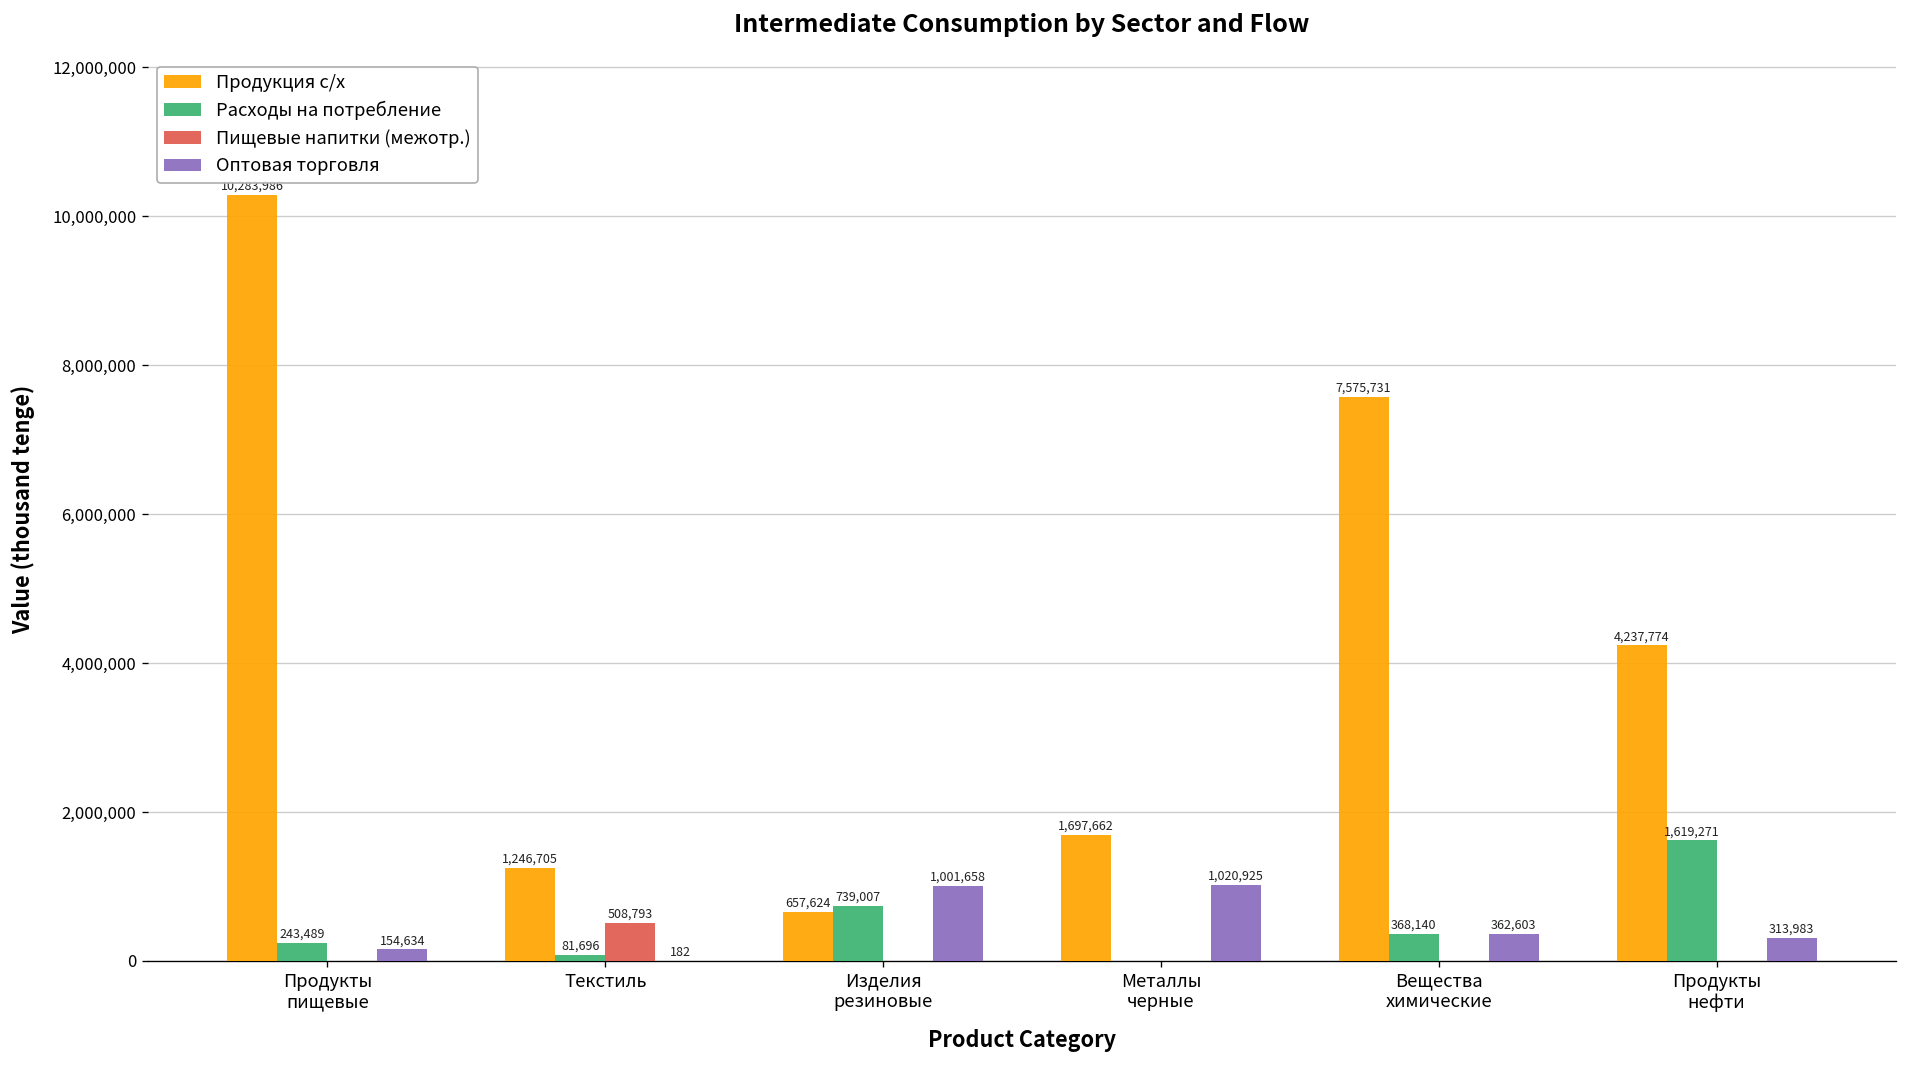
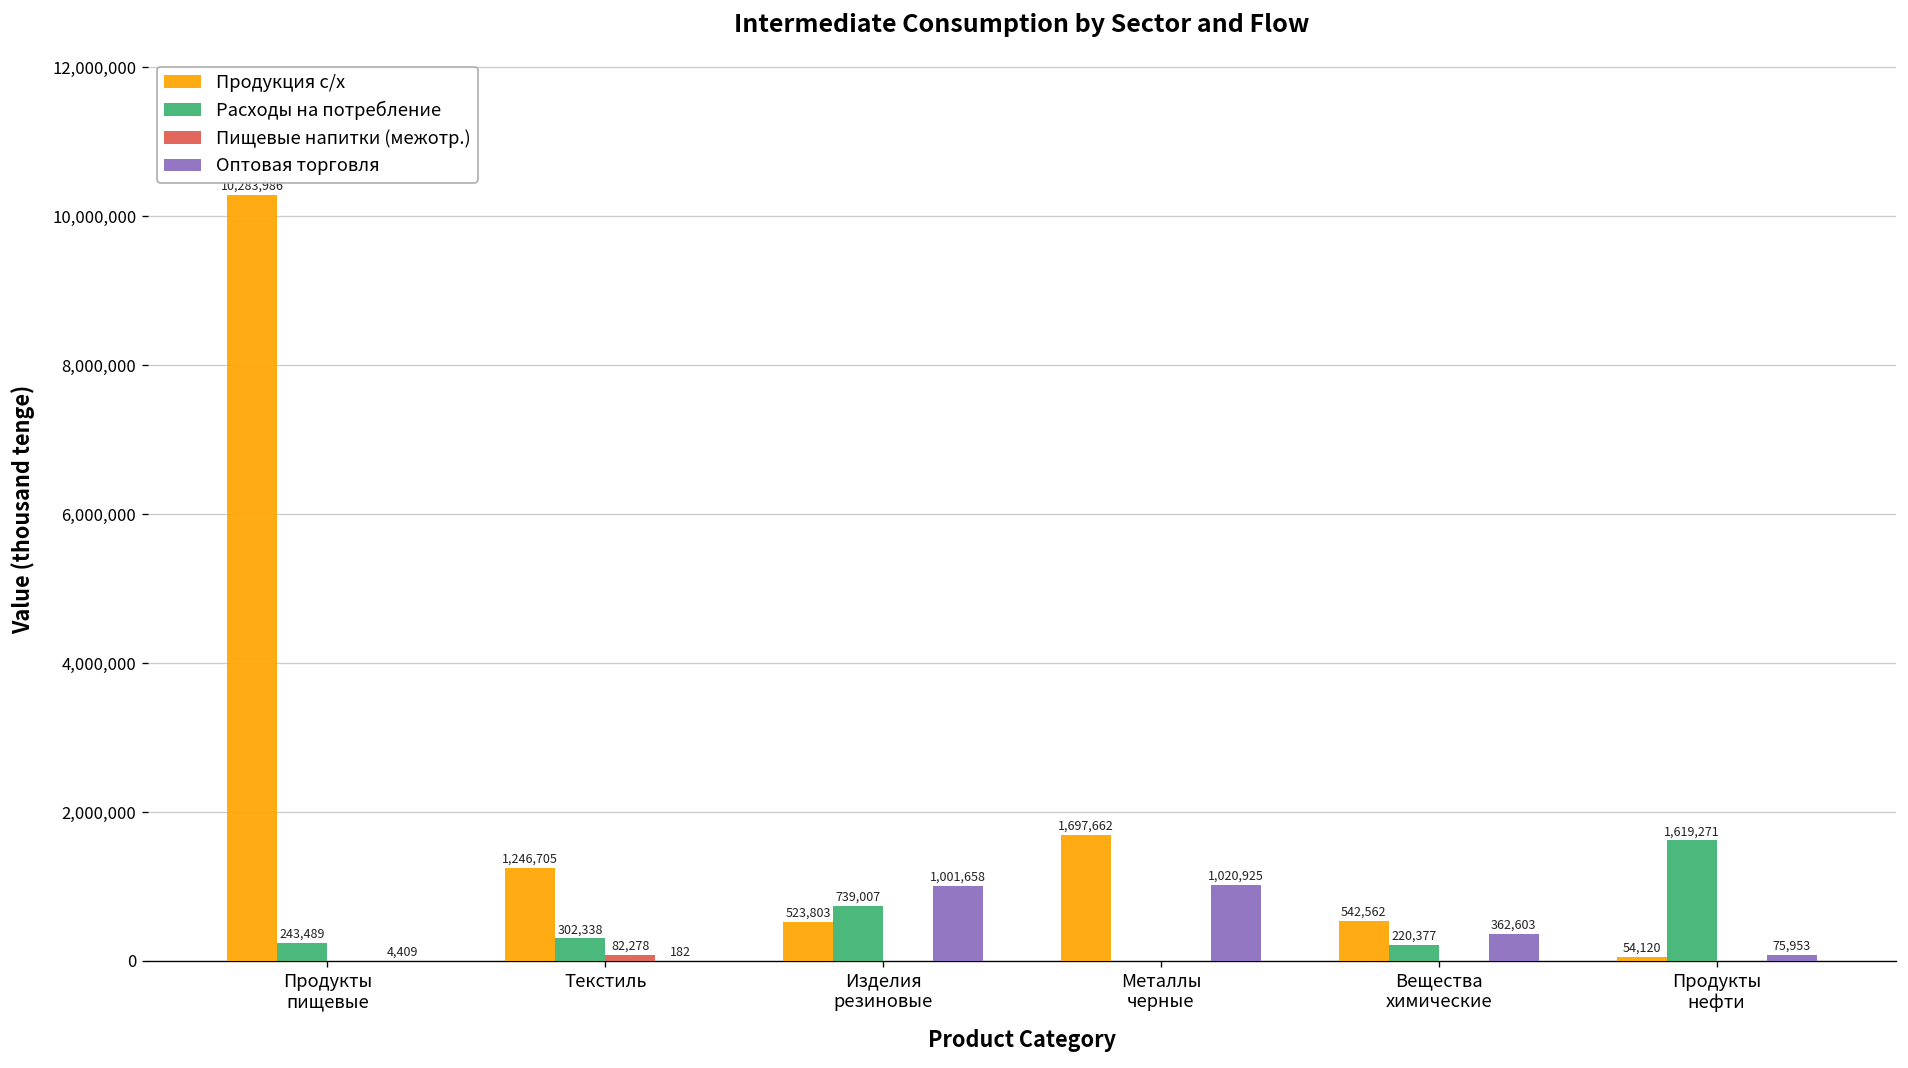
Оптовая торговля, Продукты пищевые: 154,634 -> 4,409
Расходы на потребление, Текстиль: 81,696 -> 302,338
Пищевые напитки (межотр.), Текстиль: 508,793 -> 82,278
Продукция с/х, Изделия резиновые: 657,624 -> 523,803
Продукция с/х, Вещества химические: 7,575,731 -> 542,562
Расходы на потребление, Вещества химические: 368,140 -> 220,377
Продукция с/х, Продукты нефти: 4,237,774 -> 54,120
Оптовая торговля, Продукты нефти: 313,983 -> 75,953
